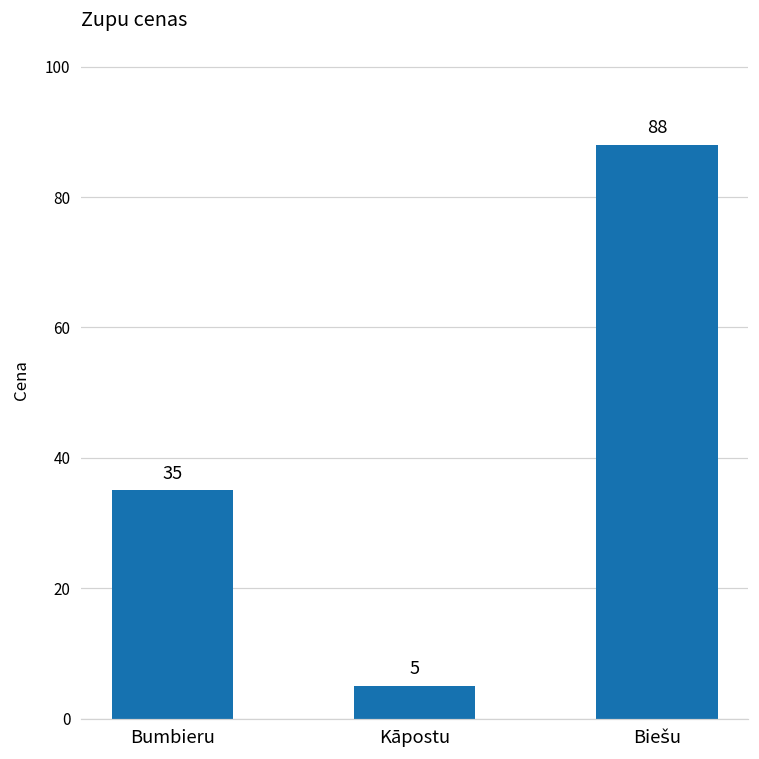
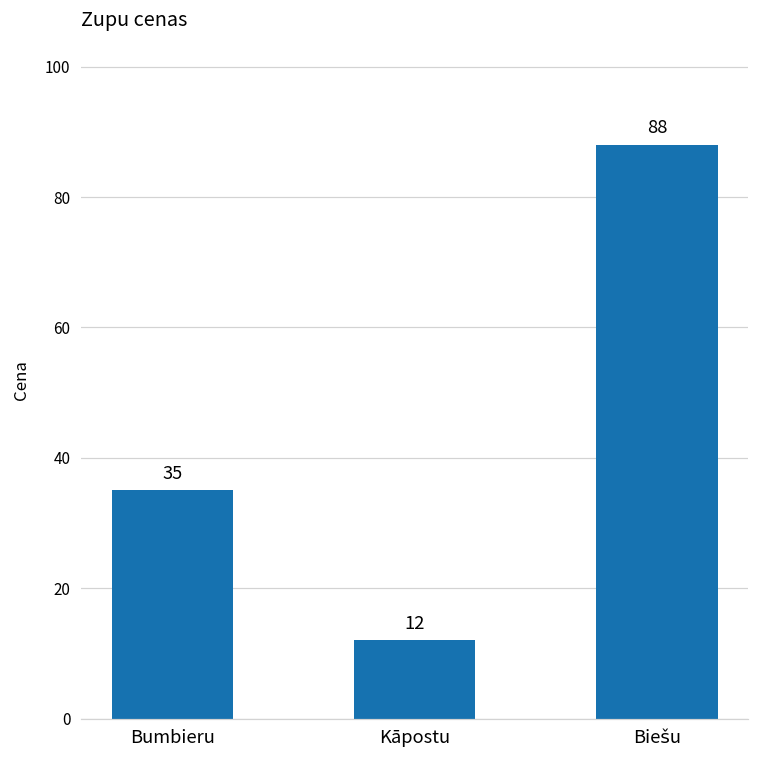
Kāpostu: 5 -> 12
